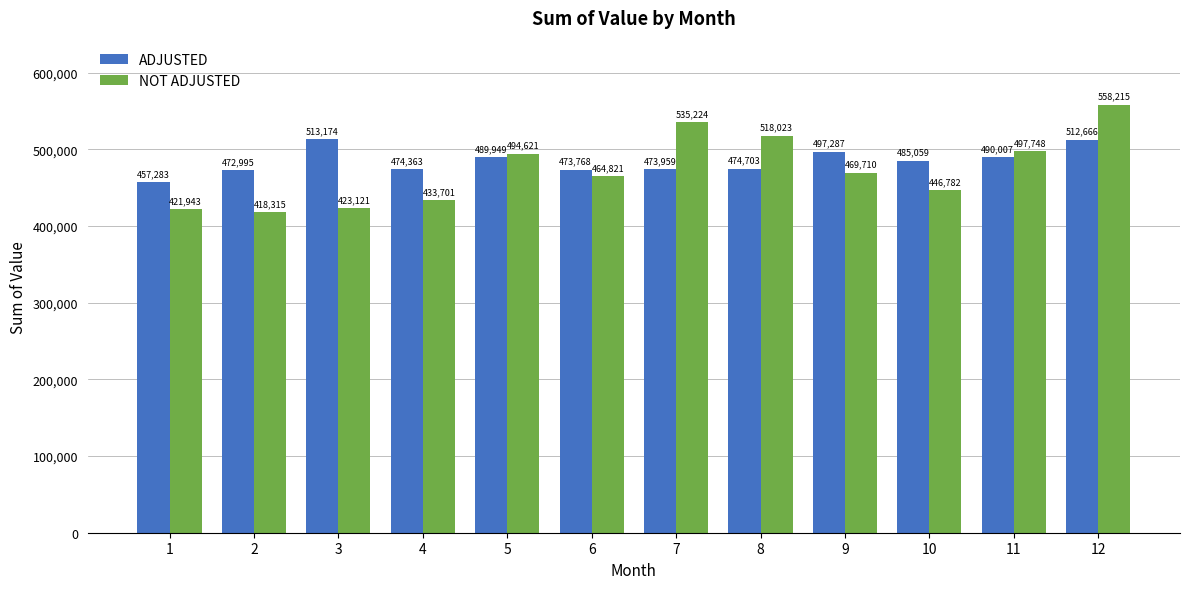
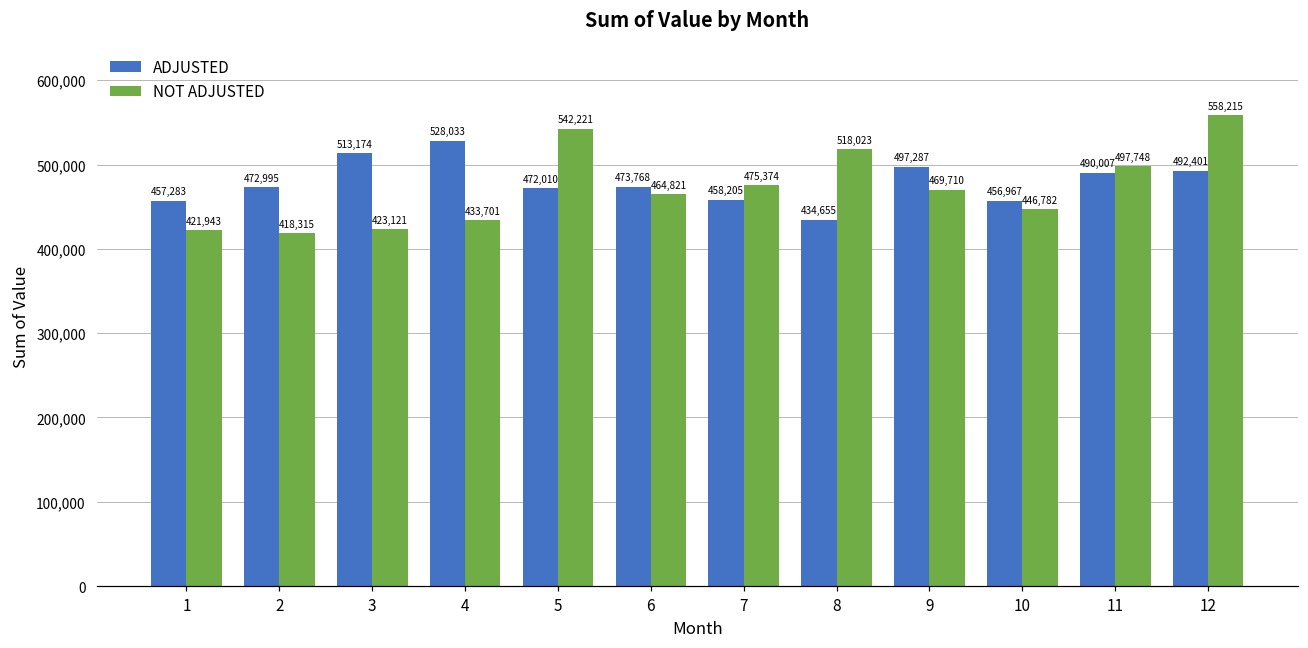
ADJUSTED, 4: 474,363 -> 528,033
ADJUSTED, 5: 489,949 -> 472,010
NOT ADJUSTED, 5: 494,621 -> 542,221
ADJUSTED, 7: 473,959 -> 458,205
NOT ADJUSTED, 7: 535,224 -> 475,374
ADJUSTED, 8: 474,703 -> 434,655
ADJUSTED, 10: 485,059 -> 456,967
ADJUSTED, 12: 512,666 -> 492,401
